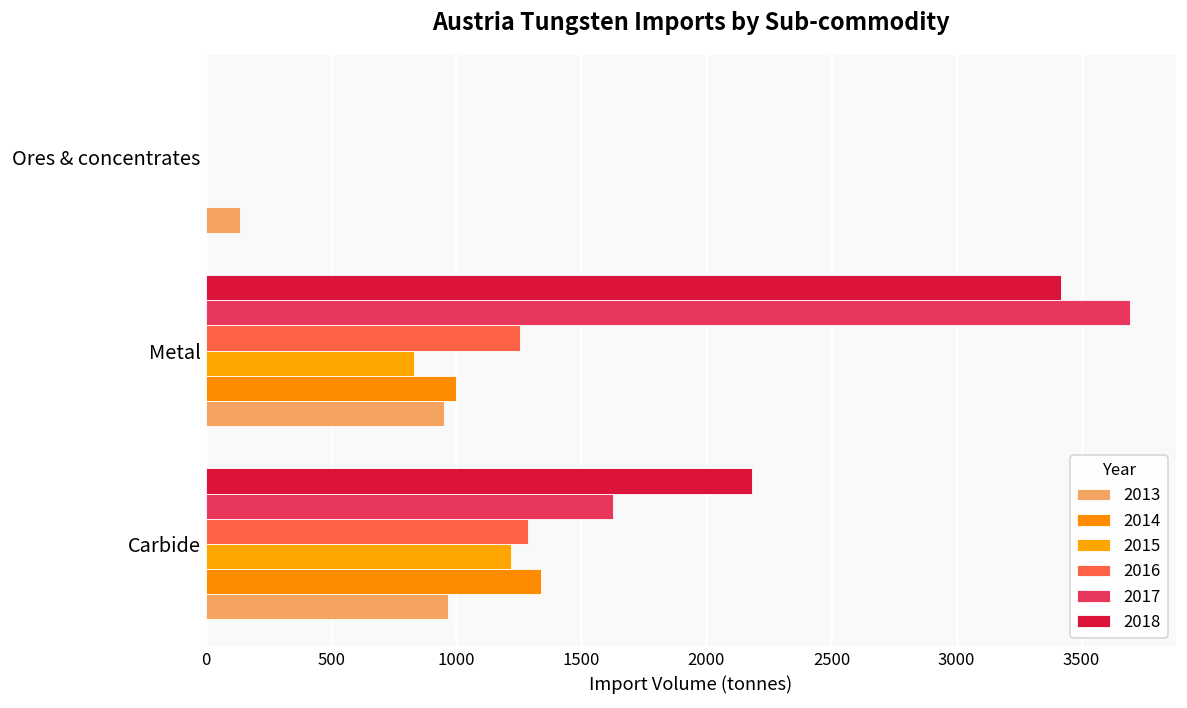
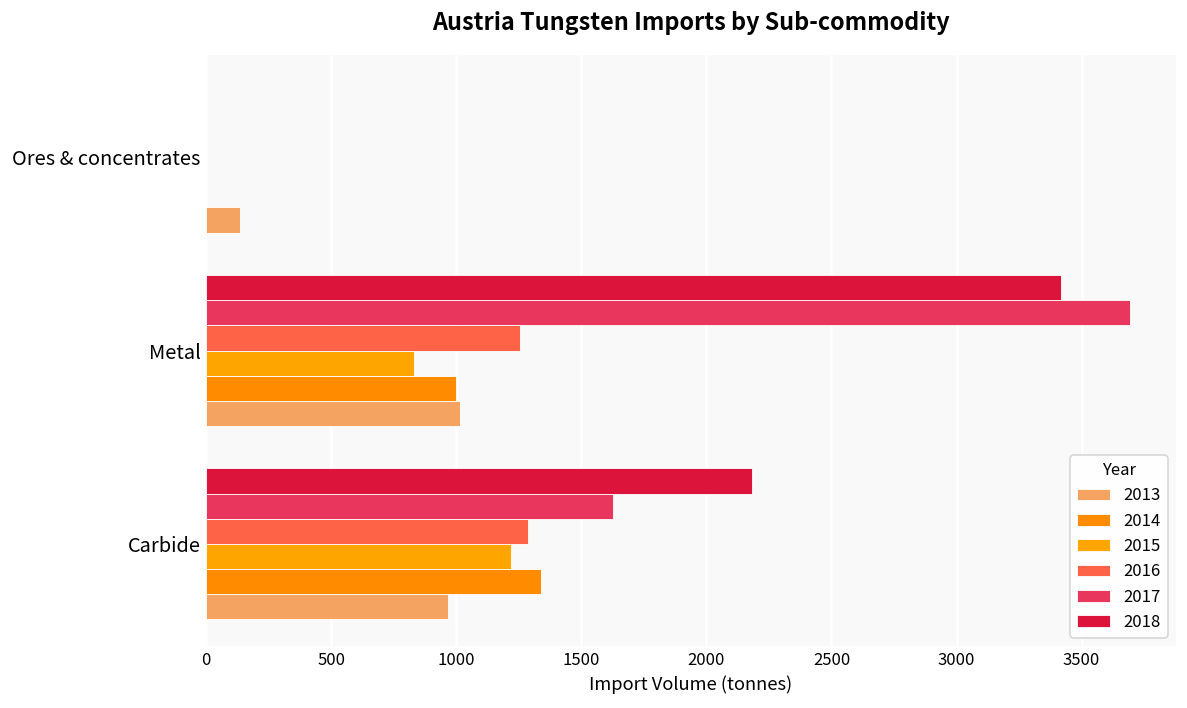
2013, Metal: 950 -> 1010
